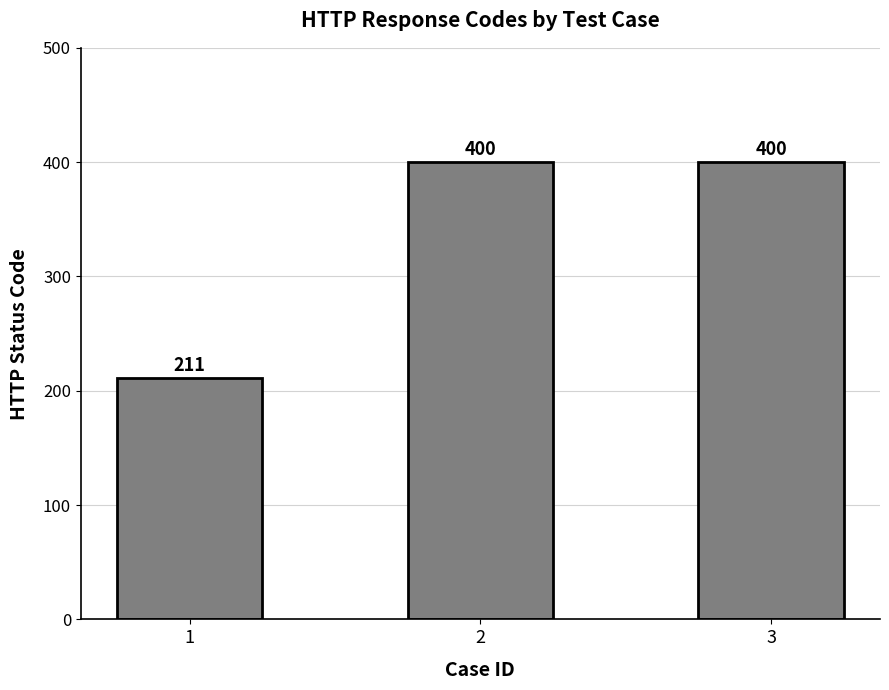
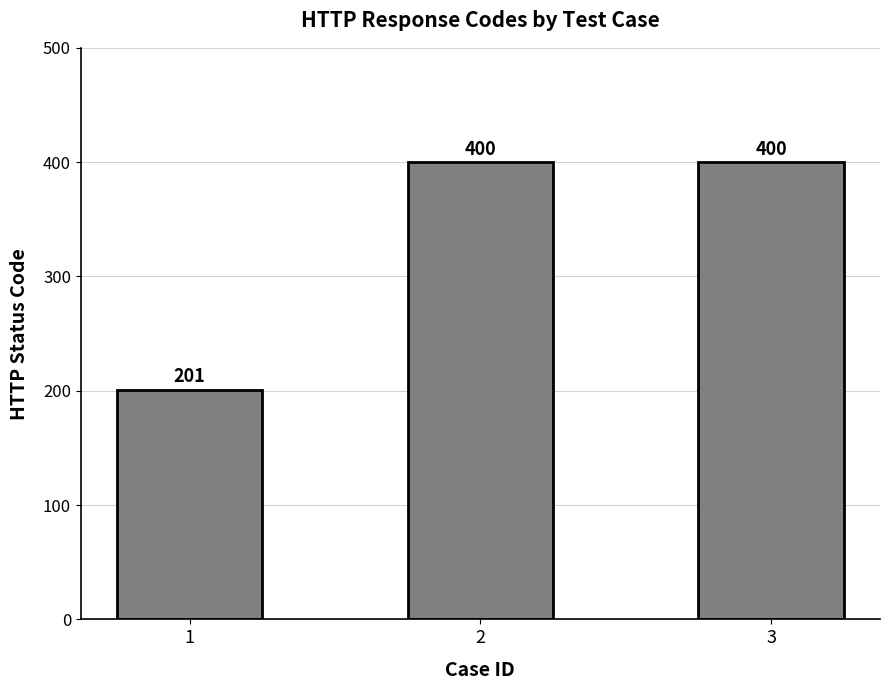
1: 211 -> 201
